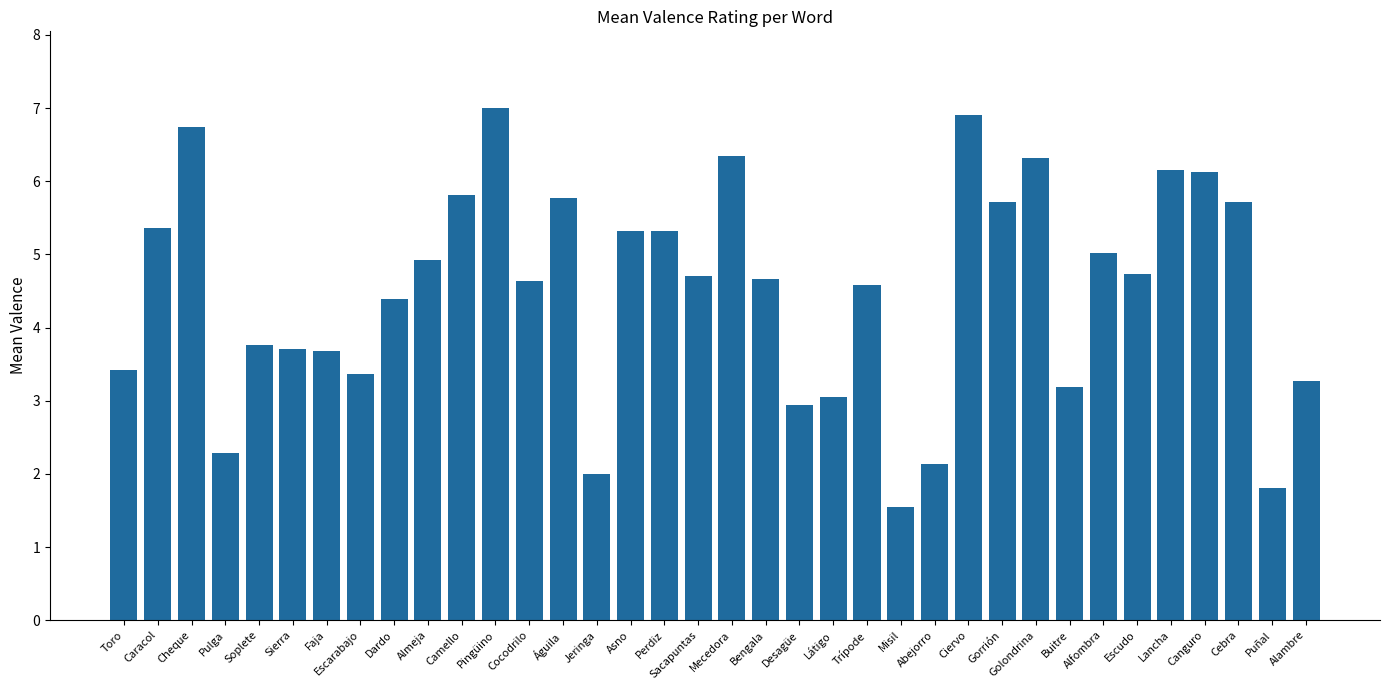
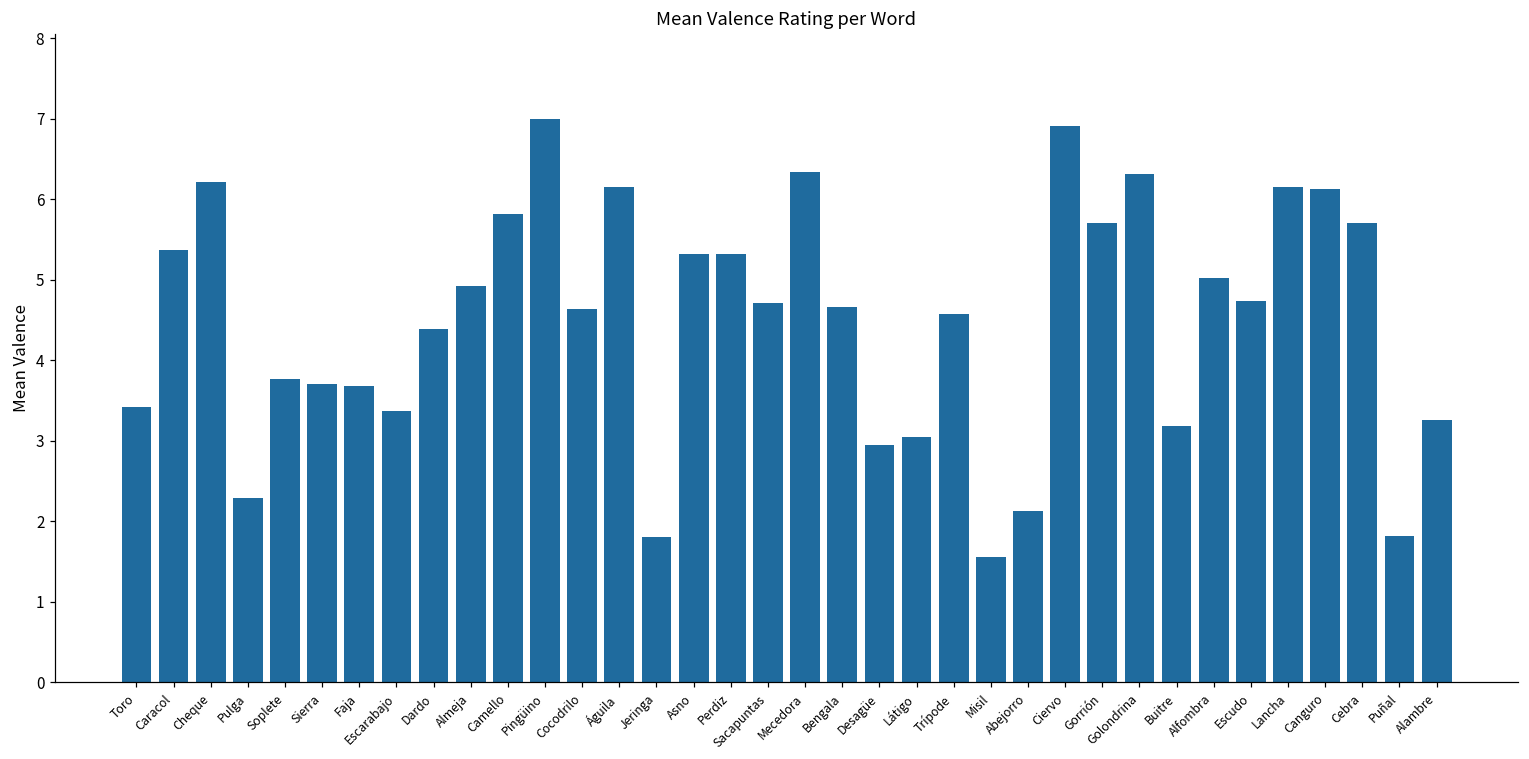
Cheque: 6.7 -> 6.2
Águila: 5.8 -> 6.2
Jeringa: 2.0 -> 1.8
